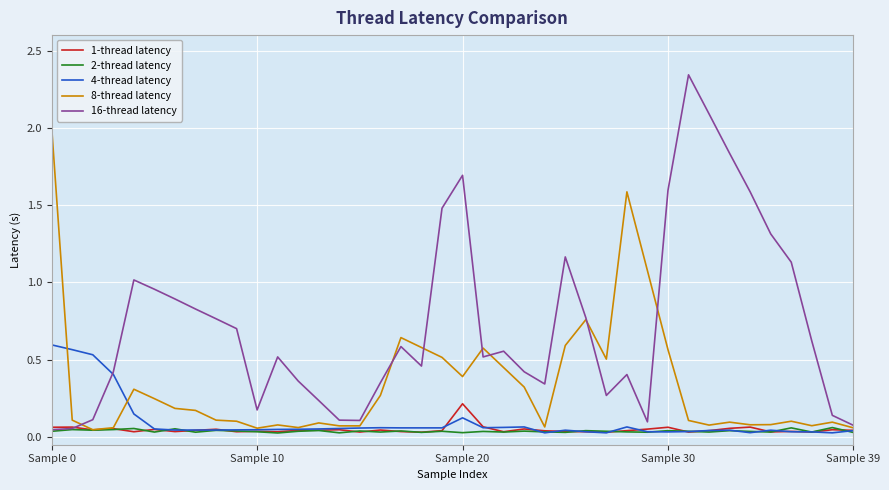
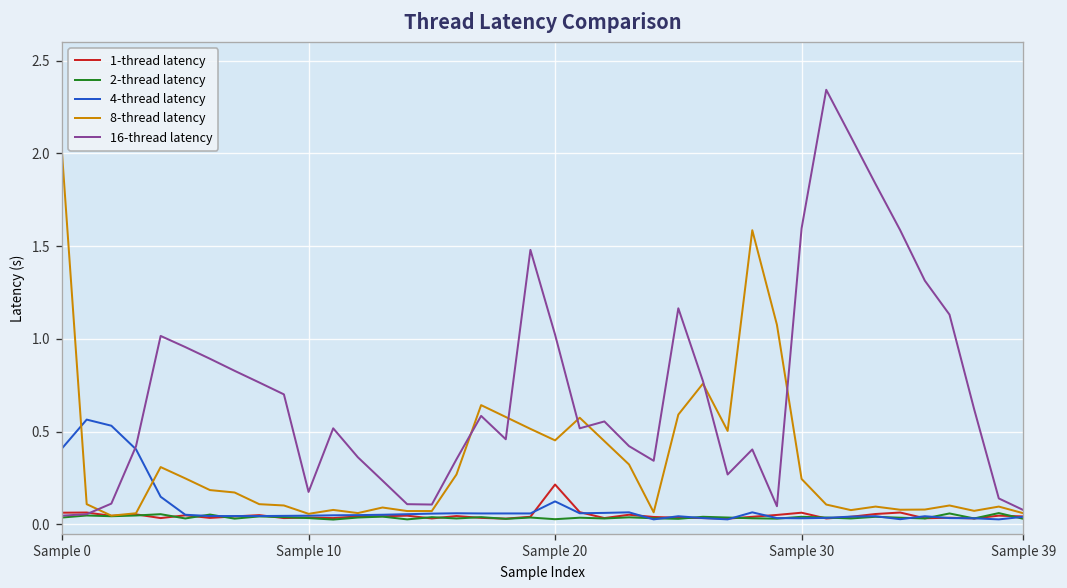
4-thread latency, Sample 0: 0.60 -> 0.41
8-thread latency, Sample 20: 0.39 -> 0.45
16-thread latency, Sample 20: 1.69 -> 1.02
8-thread latency, Sample 30: 0.57 -> 0.25
